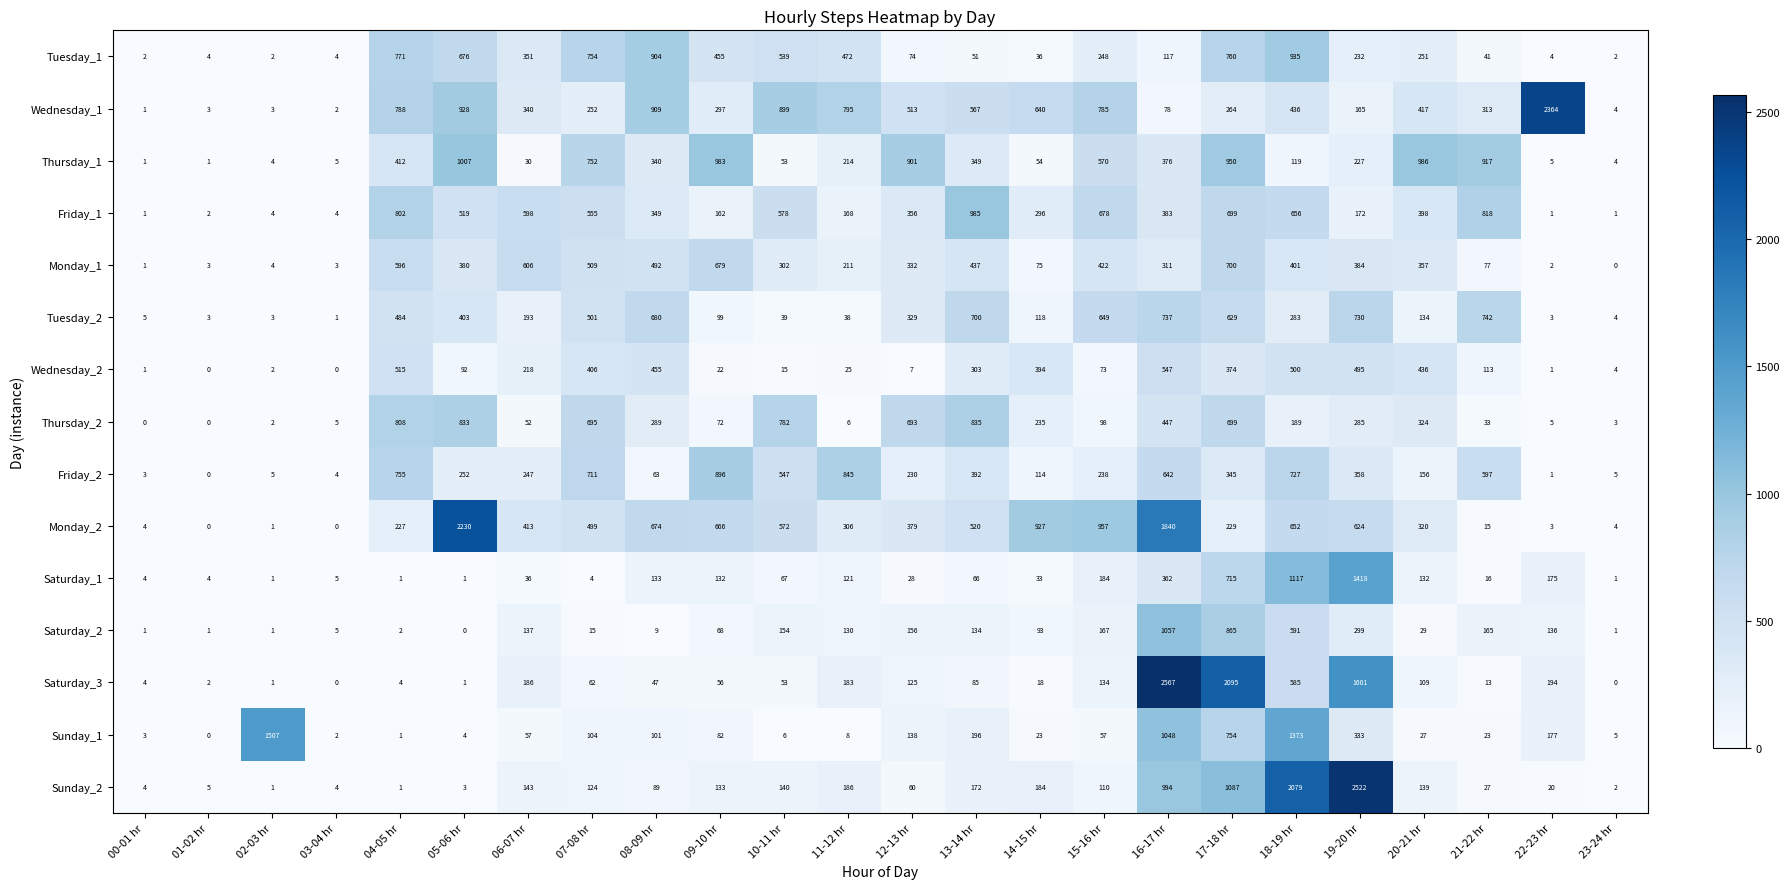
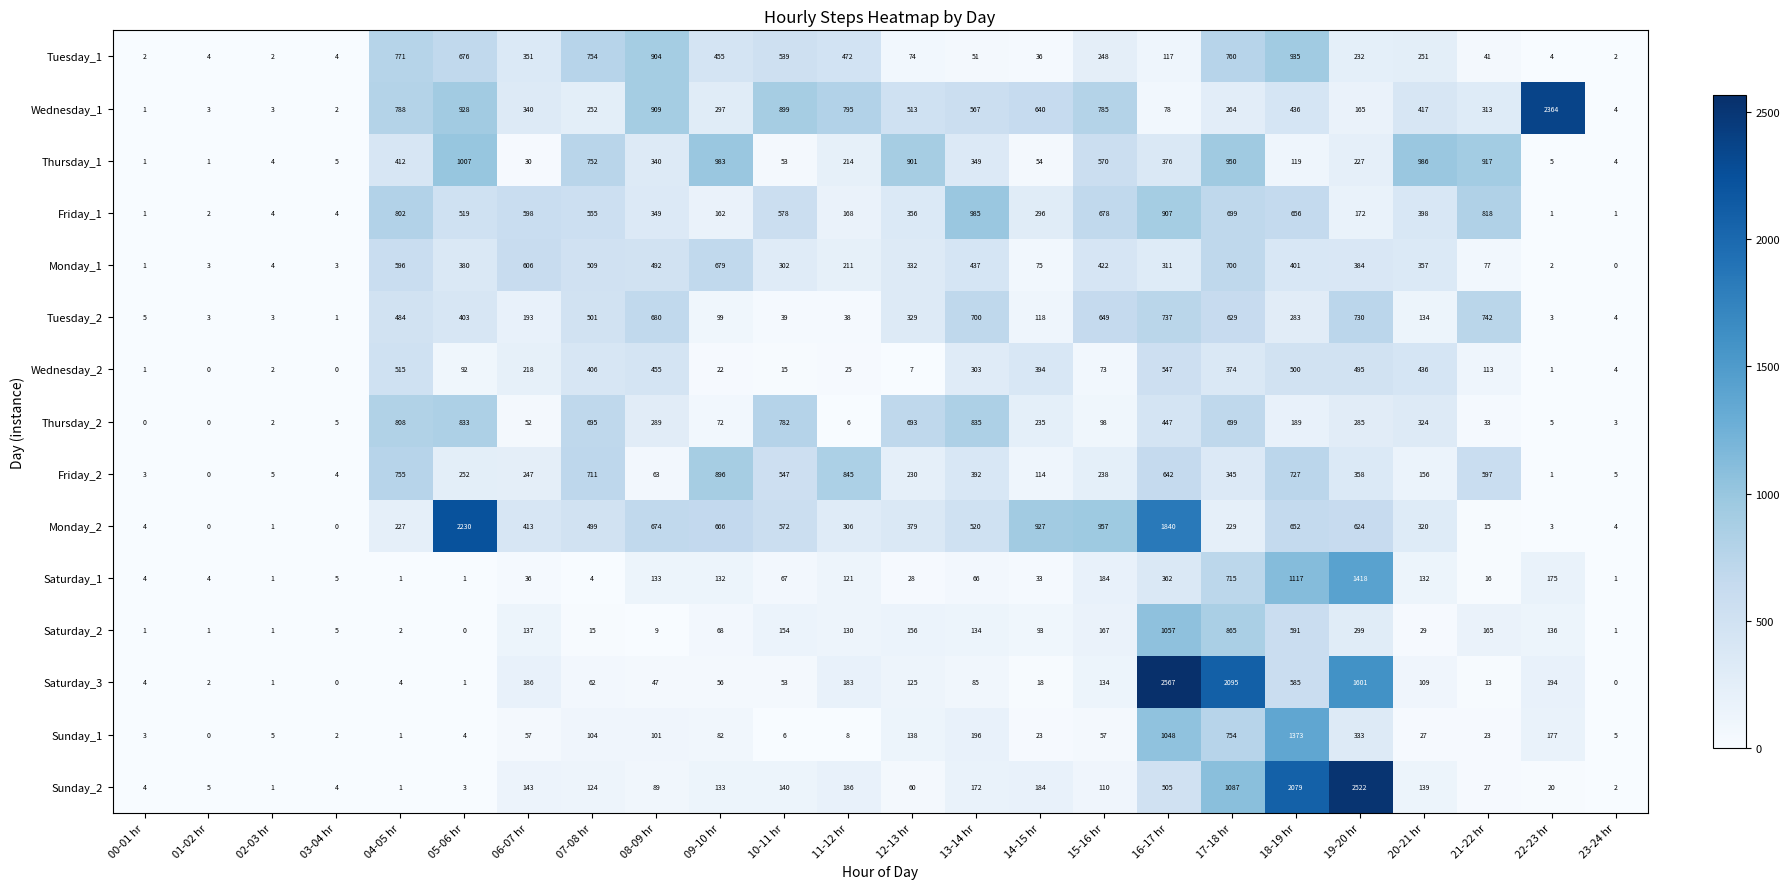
Friday_1, 16-17 hr: 383 -> 907
Sunday_1, 02-03 hr: 1507 -> 5
Sunday_2, 16-17 hr: 994 -> 505
